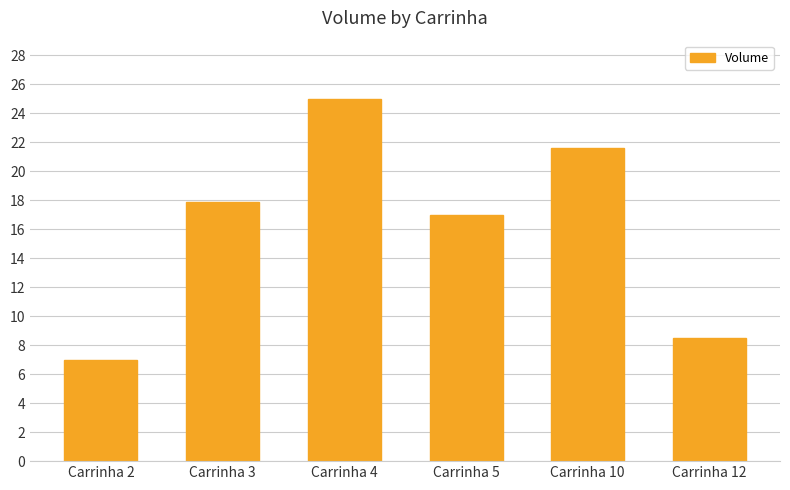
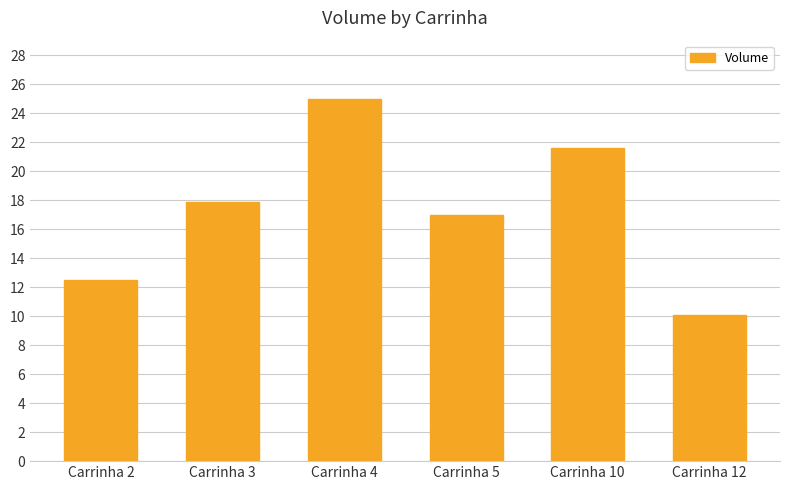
Carrinha 2: 7.0 -> 12.5
Carrinha 12: 8.5 -> 10.1
